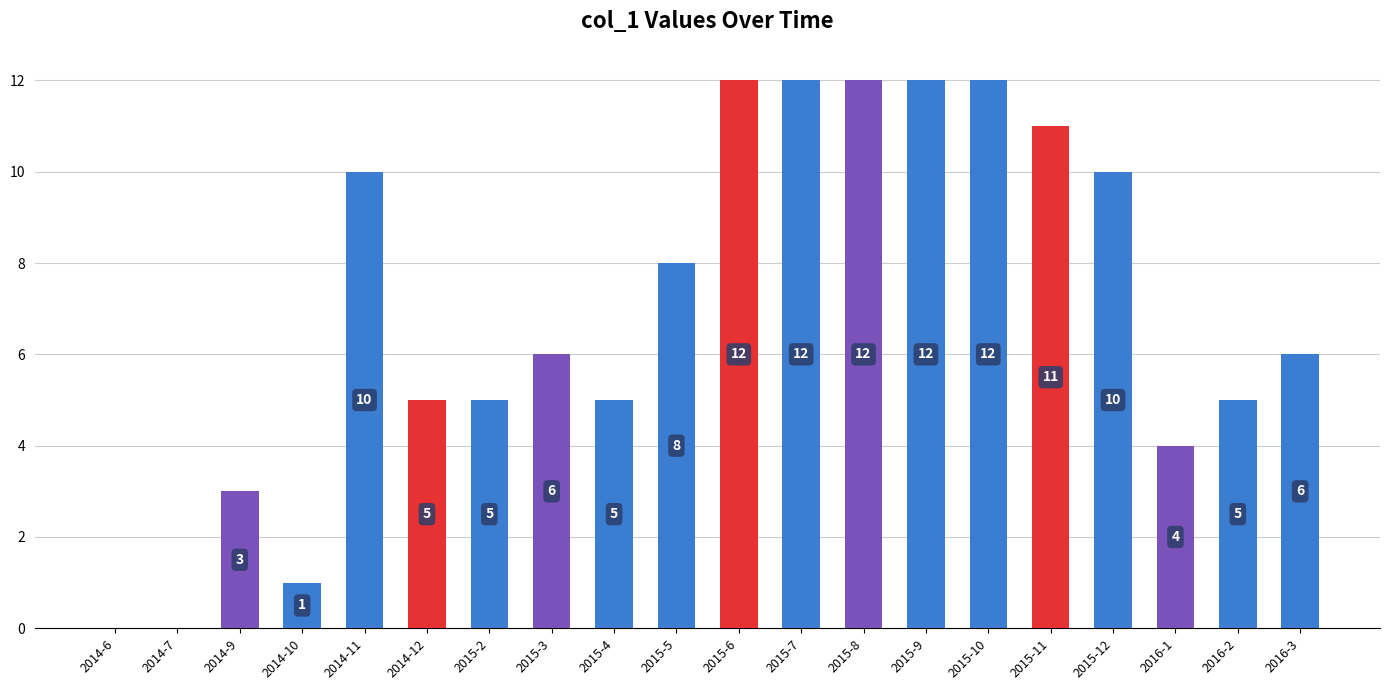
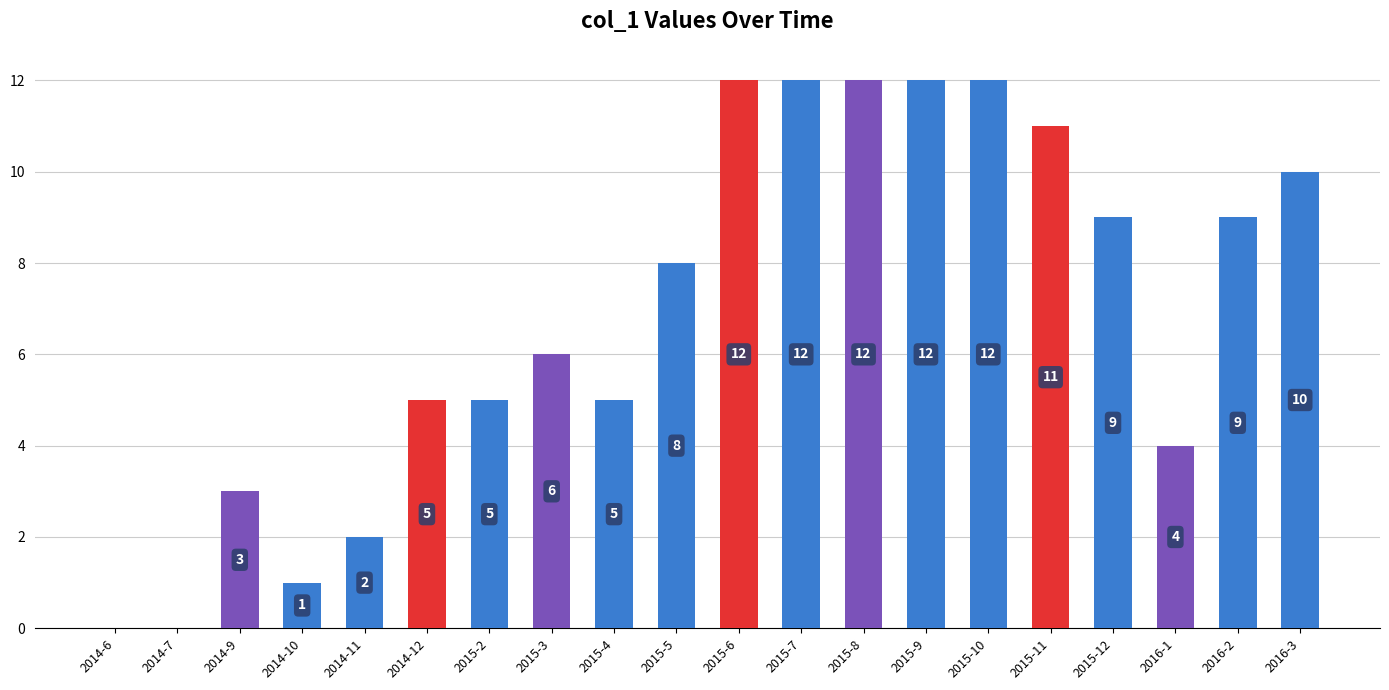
2014-11: 10 -> 2
2015-12: 10 -> 9
2016-2: 5 -> 9
2016-3: 6 -> 10
